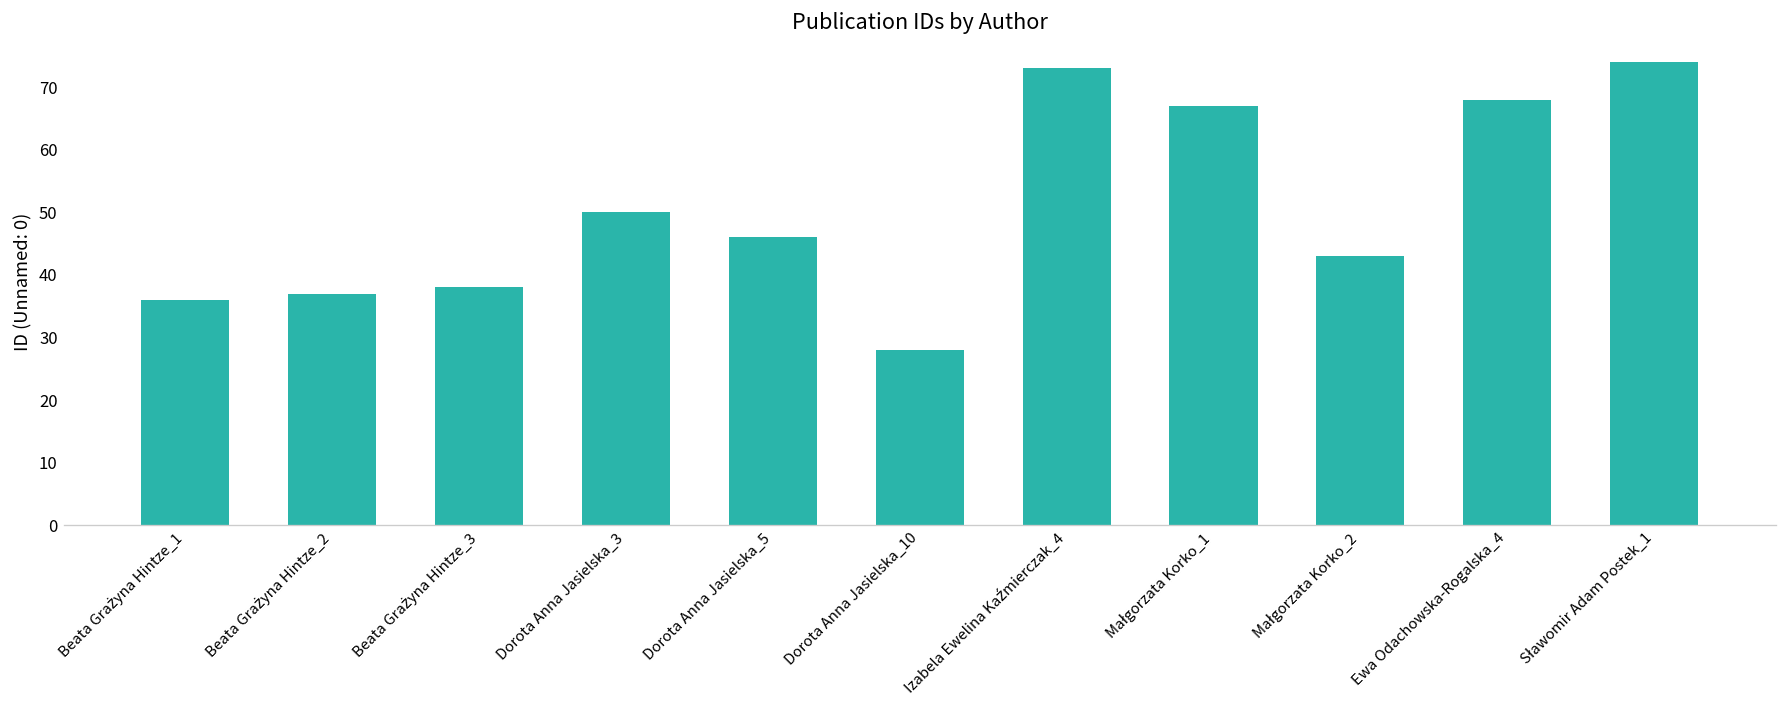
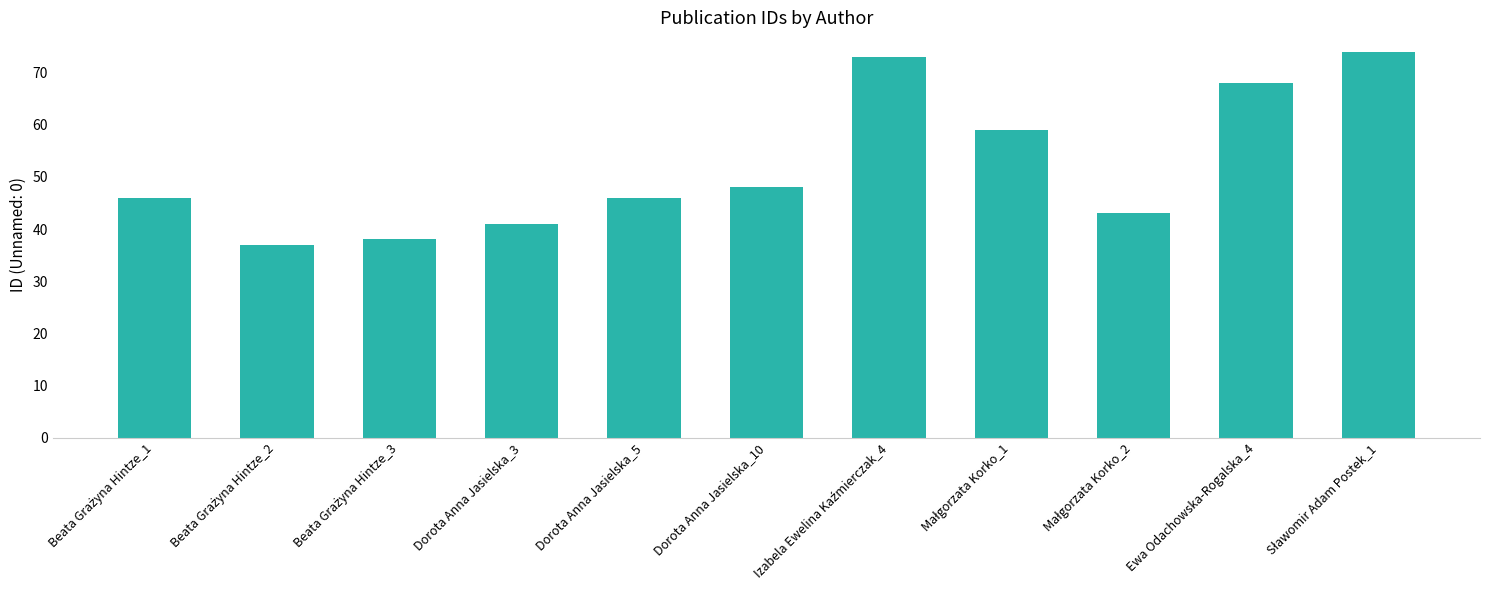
Beata Grażyna Hintze_1: 36 -> 46
Dorota Anna Jasielska_3: 50 -> 41
Dorota Anna Jasielska_10: 28 -> 48
Małgorzata Korko_1: 67 -> 59
